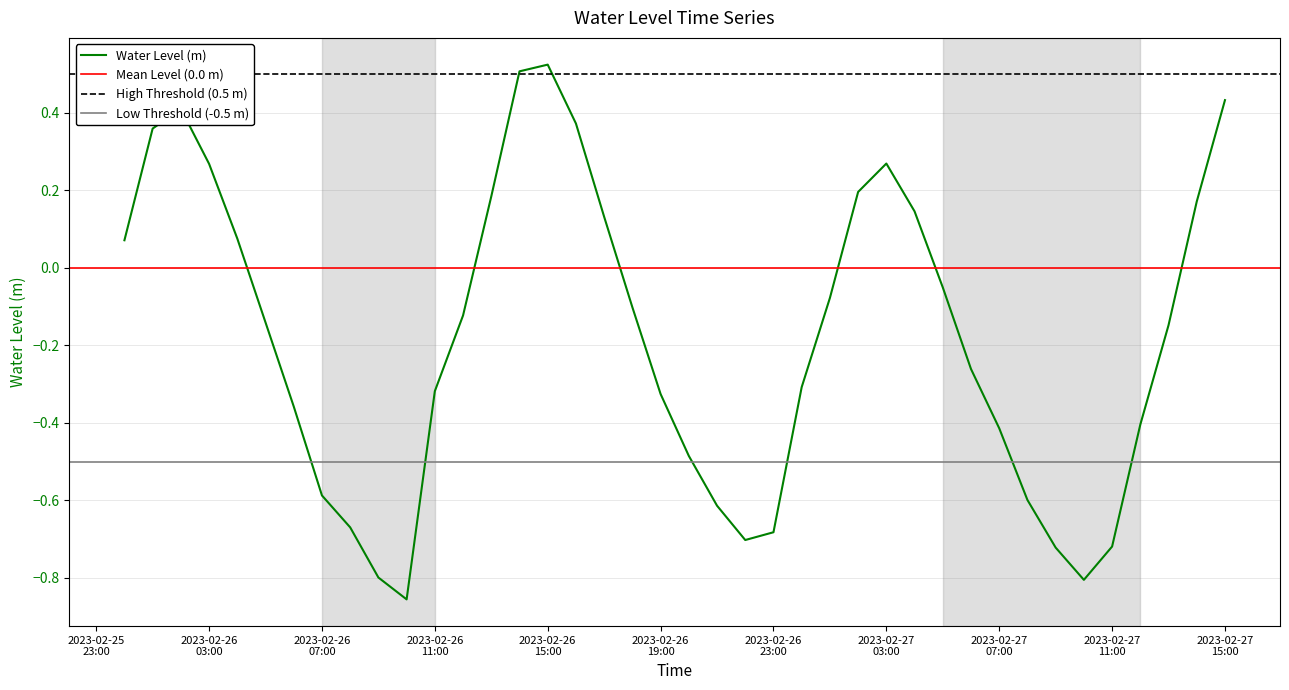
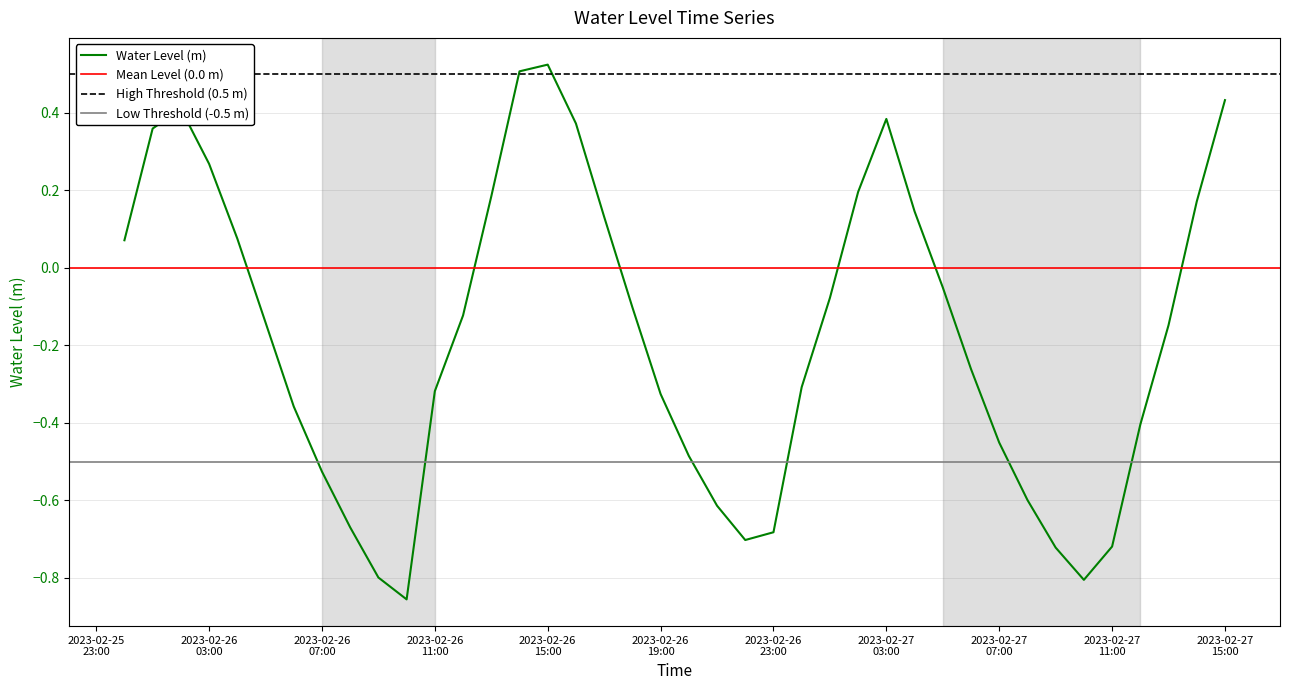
2023-02-26 07:00: -0.59 -> -0.53
2023-02-27 03:00: 0.27 -> 0.38
2023-02-27 07:00: -0.41 -> -0.45
